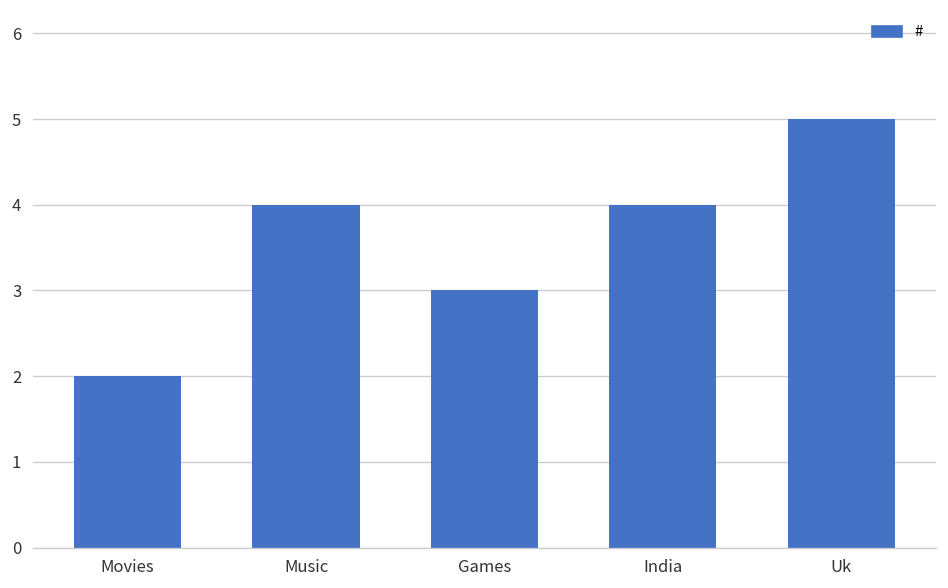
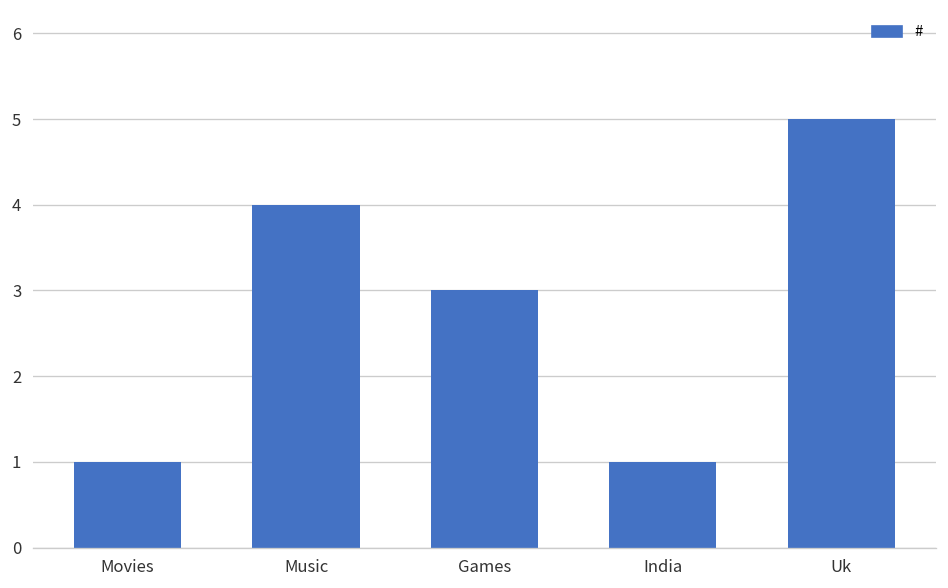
Movies: 2 -> 1
India: 4 -> 1
